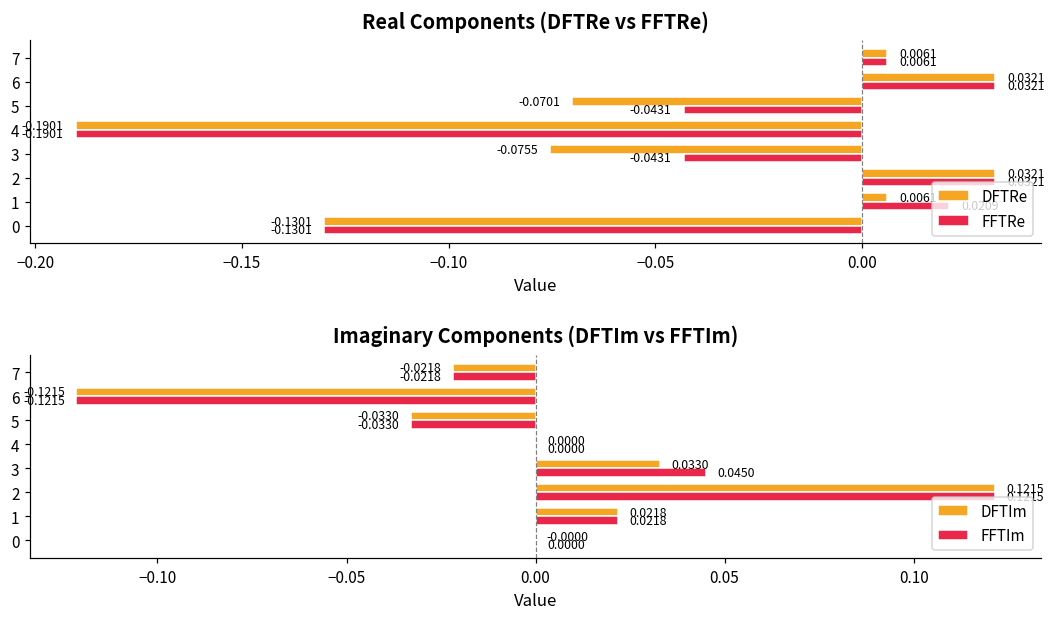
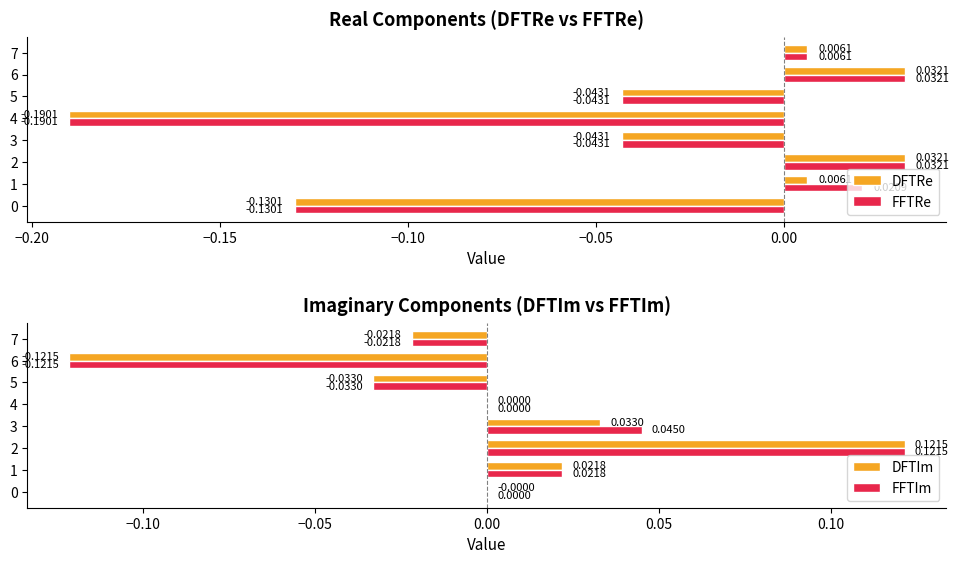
Real Components (DFTRe vs FFTRe), DFTRe, 5: -0.0701 -> -0.0431
Real Components (DFTRe vs FFTRe), DFTRe, 3: -0.0755 -> -0.0431
